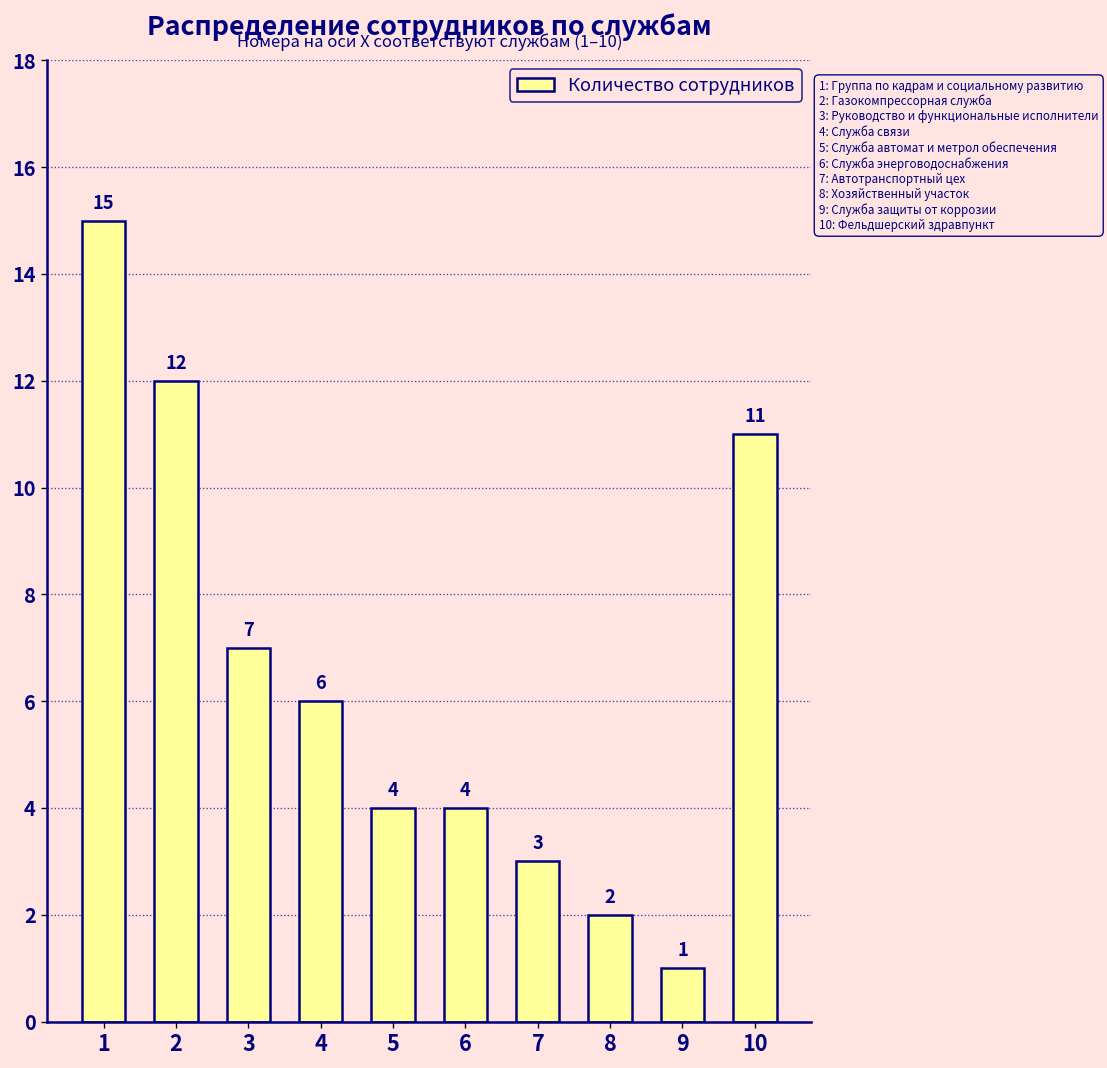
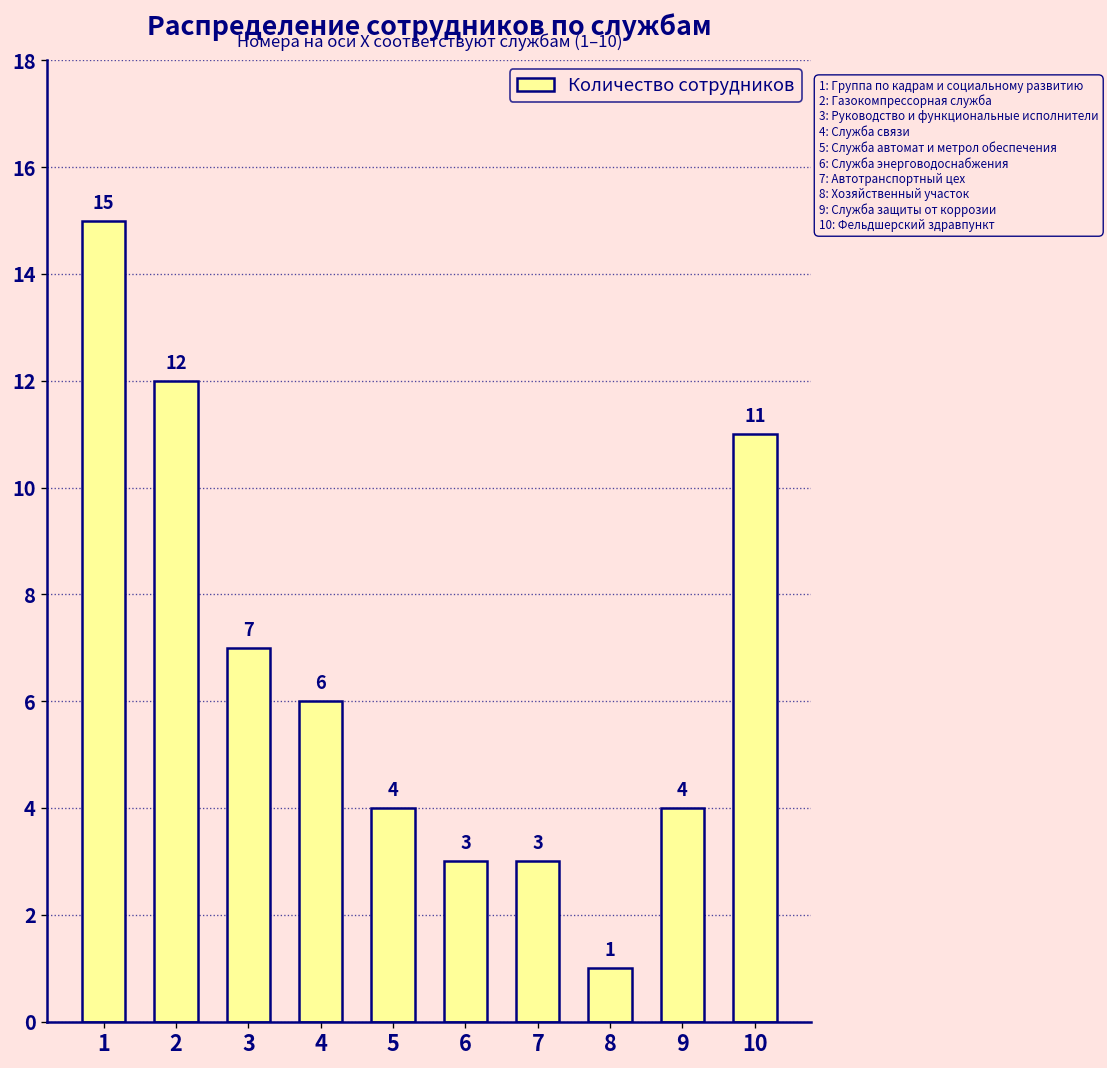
6: 4 -> 3
8: 2 -> 1
9: 1 -> 4
